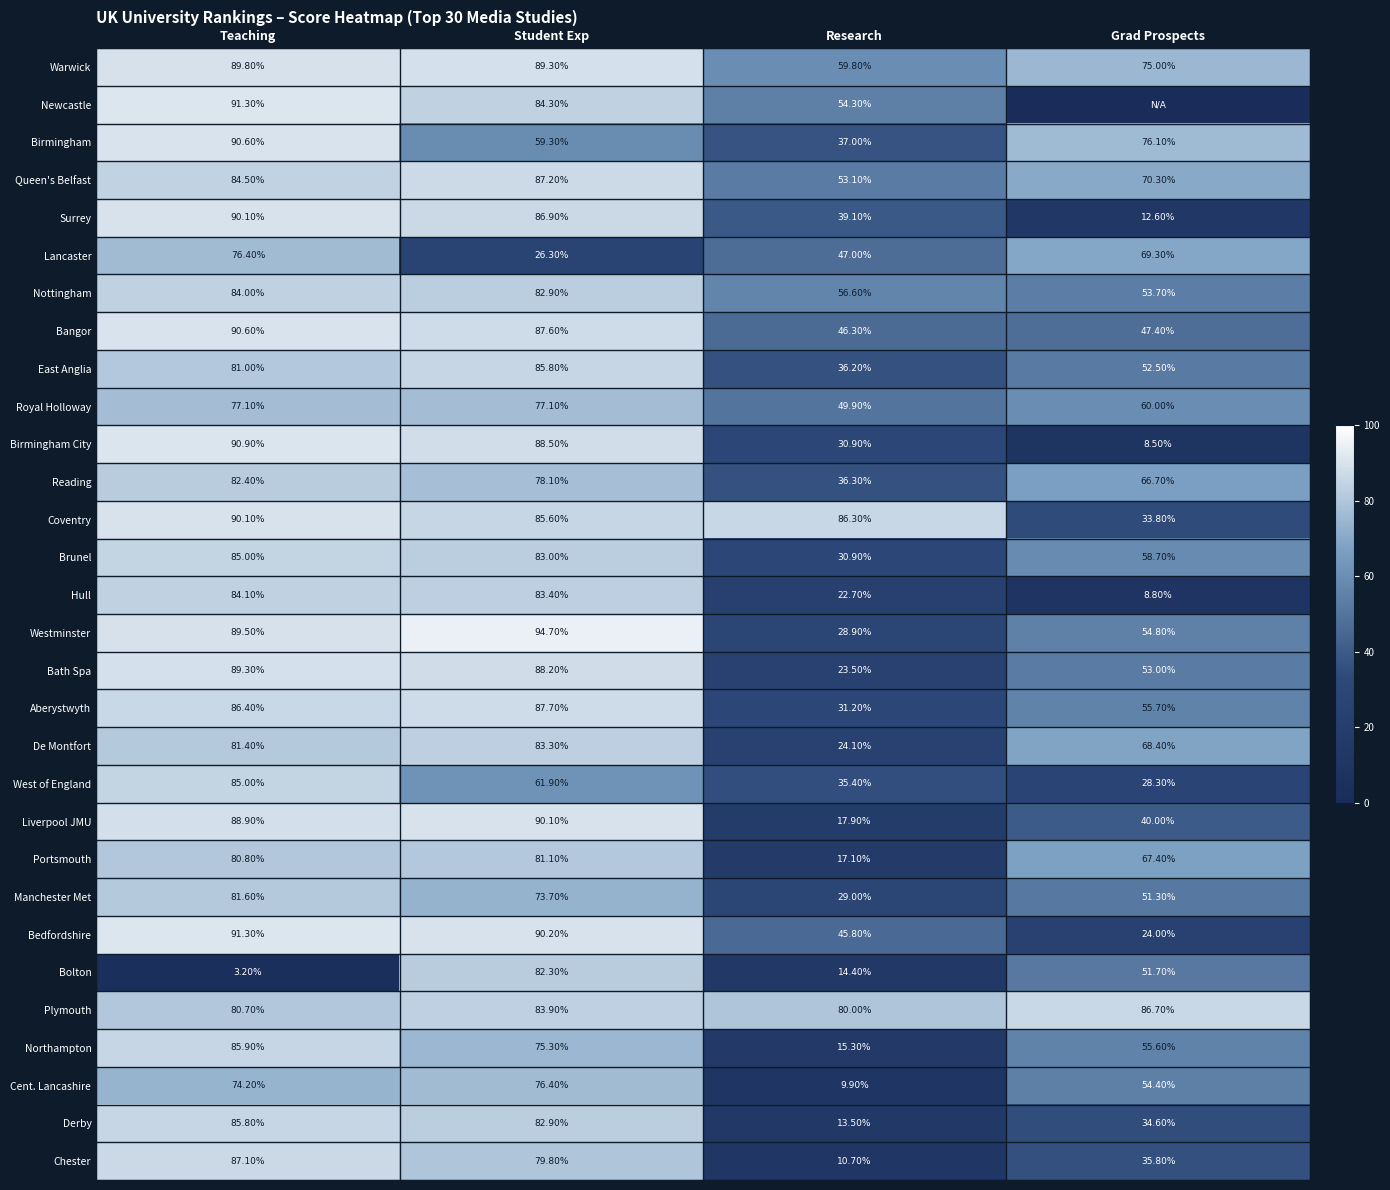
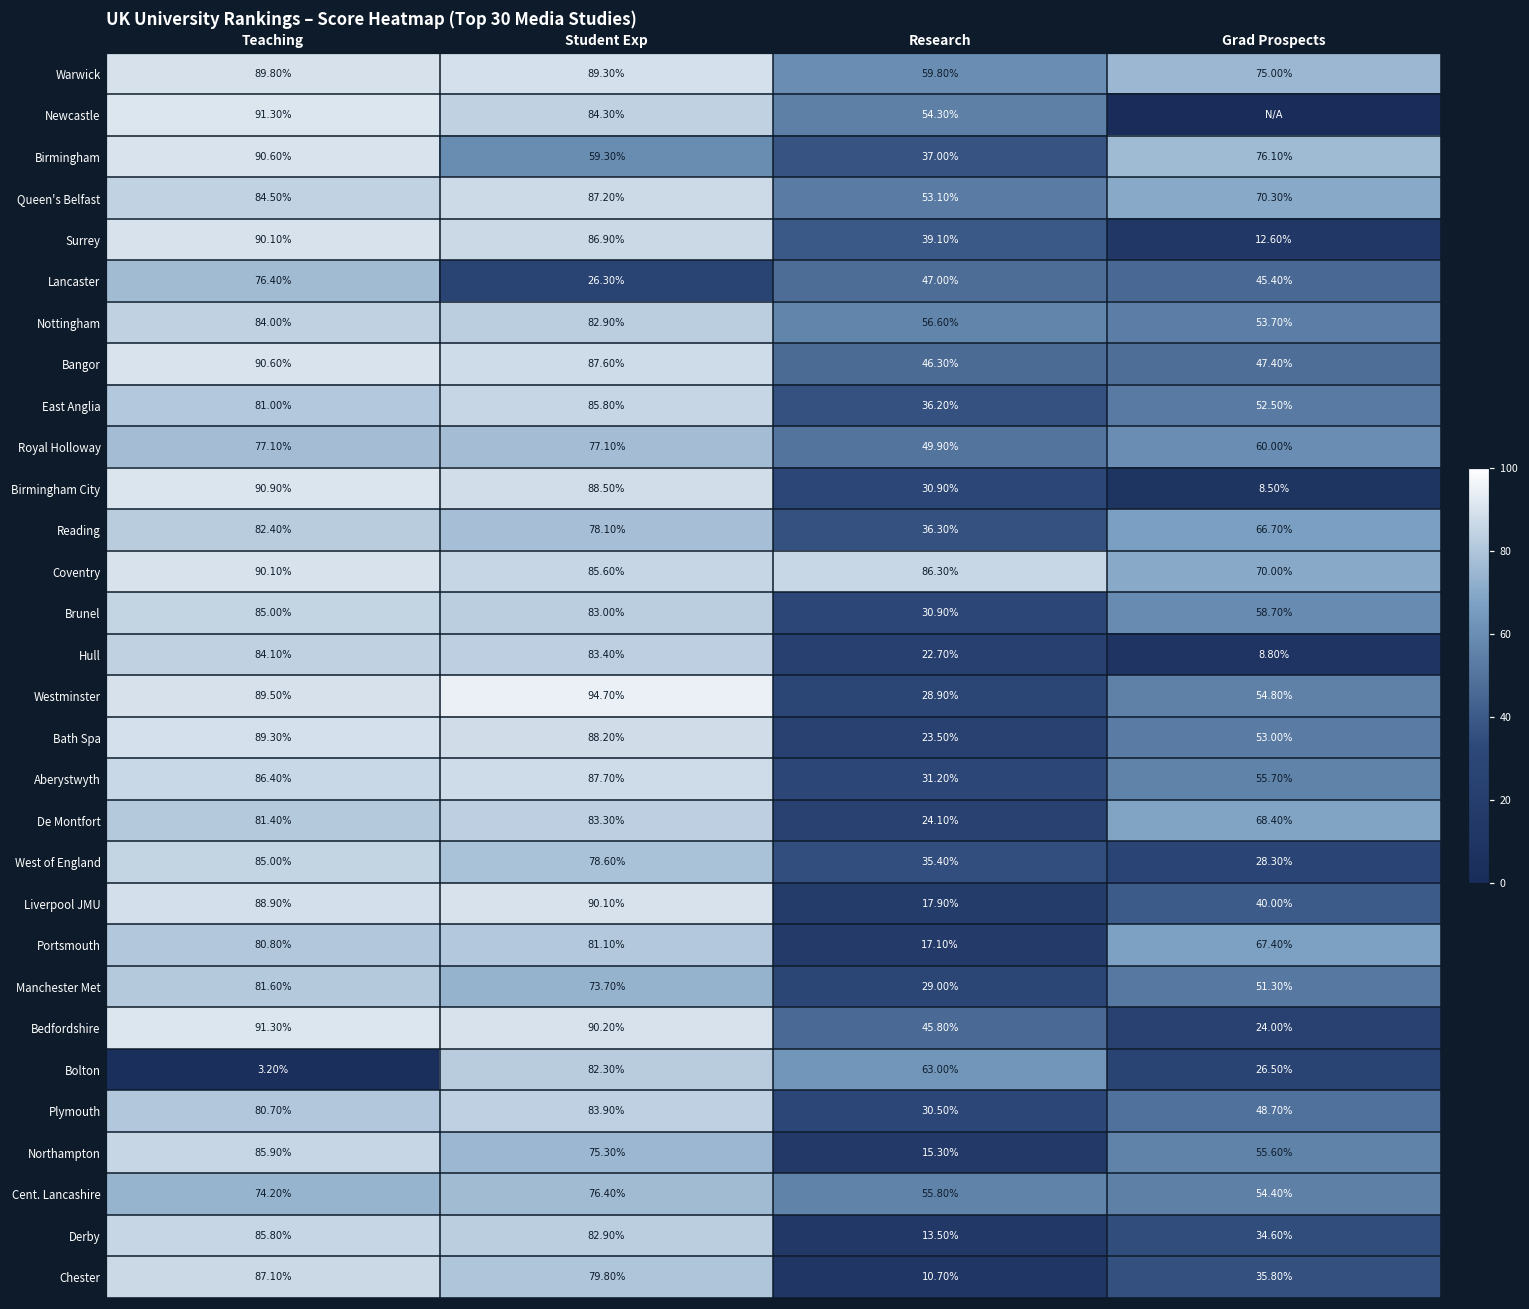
Lancaster, Grad Prospects: 69.30% -> 45.40%
Coventry, Grad Prospects: 33.80% -> 70.00%
West of England, Student Exp: 61.90% -> 78.60%
Bolton, Research: 14.40% -> 63.00%
Bolton, Grad Prospects: 51.70% -> 26.50%
Plymouth, Research: 80.00% -> 30.50%
Plymouth, Grad Prospects: 86.70% -> 48.70%
Cent. Lancashire, Research: 9.90% -> 55.80%
